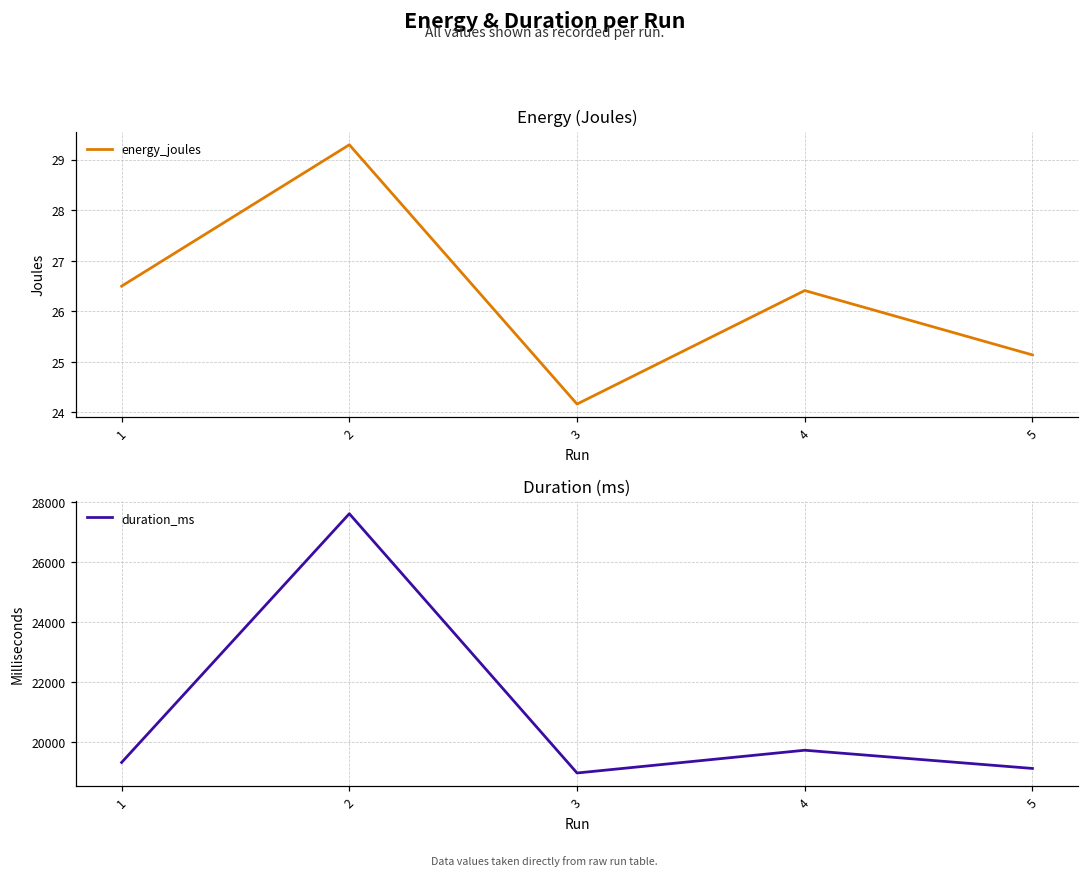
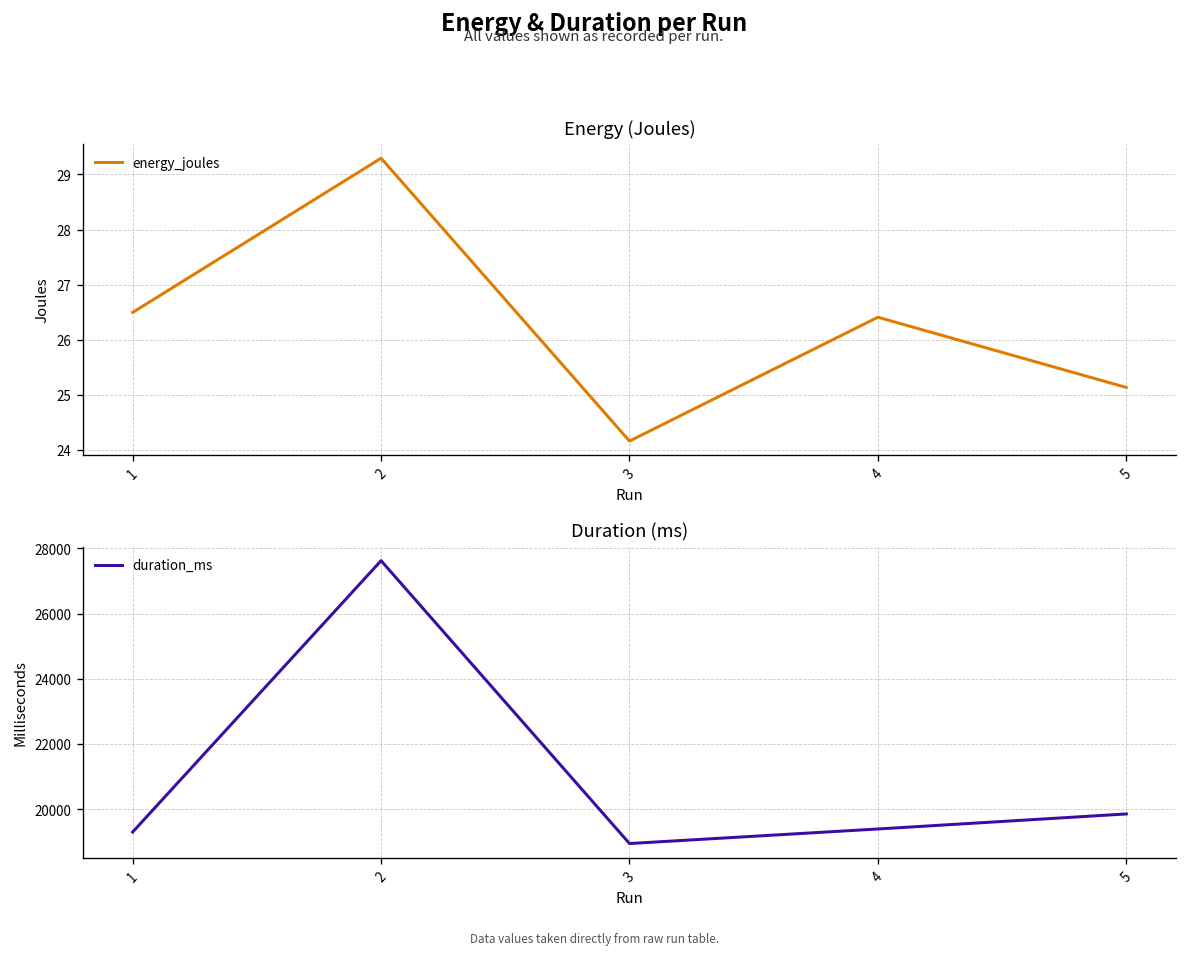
Duration (ms), 4: 19700 -> 19400
Duration (ms), 5: 19100 -> 19900
